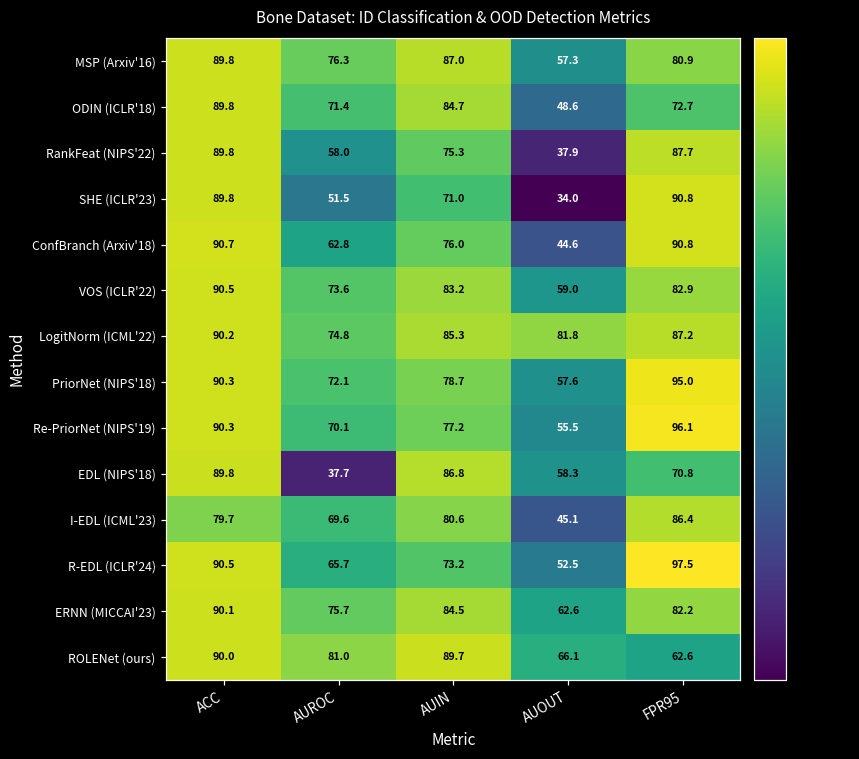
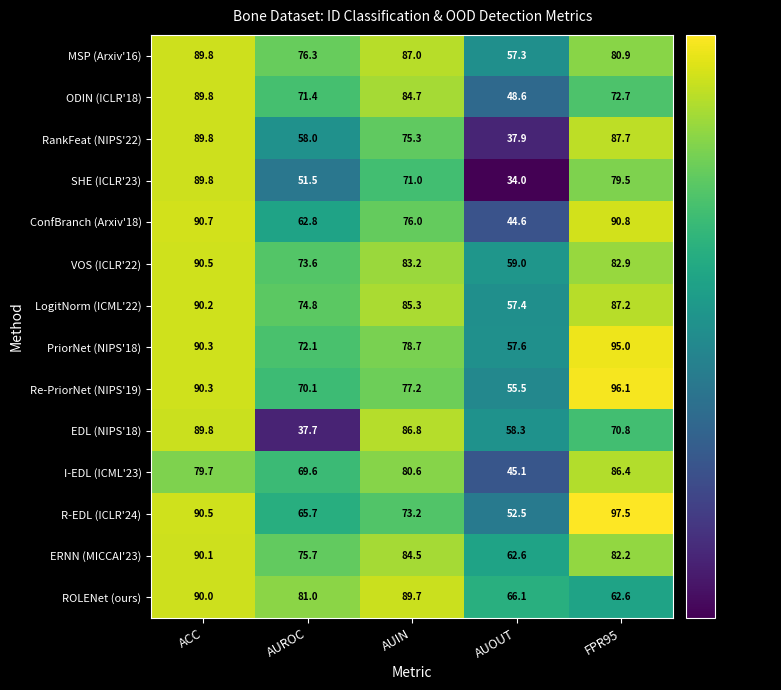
SHE (ICLR'23), FPR95: 90.8 -> 79.5
LogitNorm (ICML'22), AUOUT: 81.8 -> 57.4
